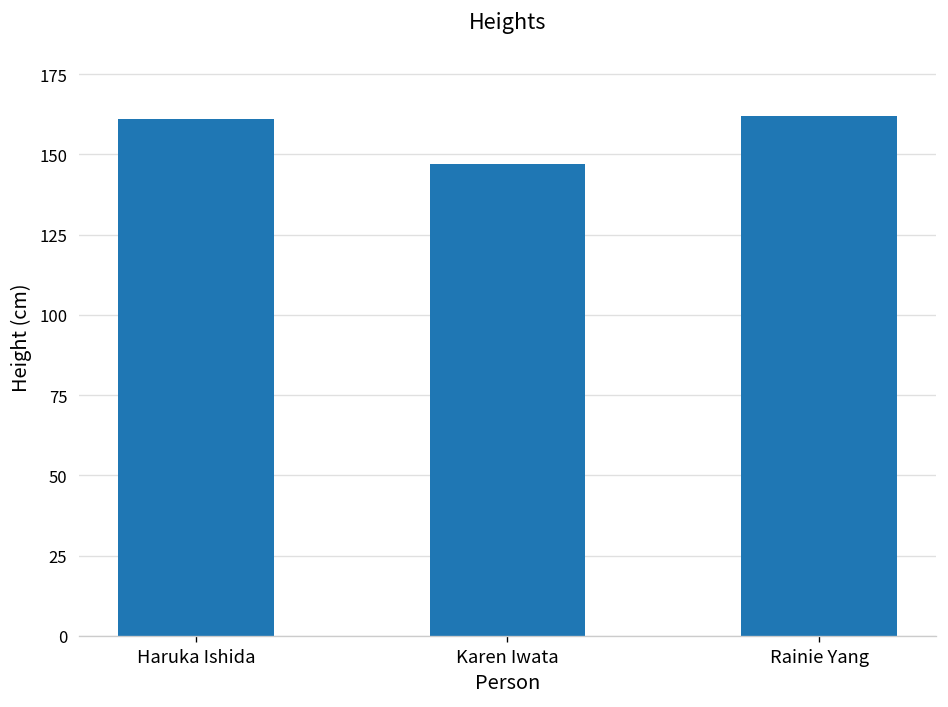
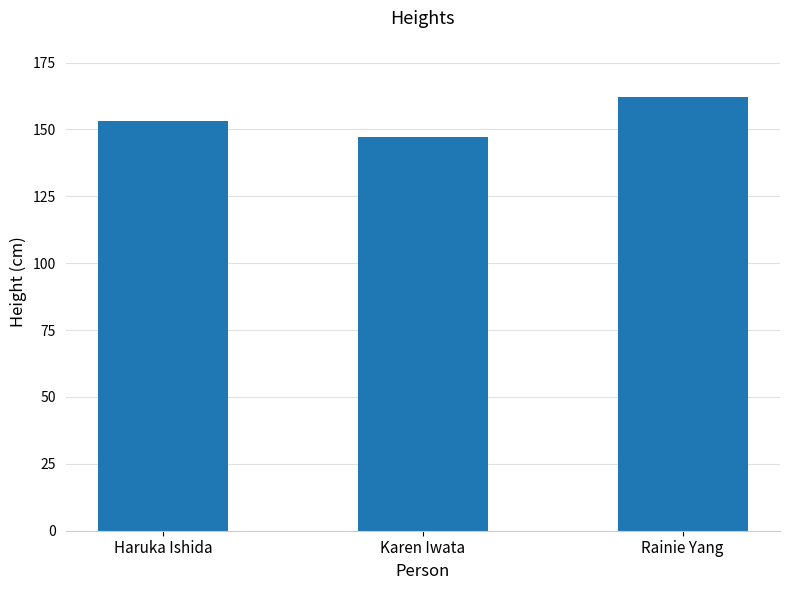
Haruka Ishida: 161 -> 153
